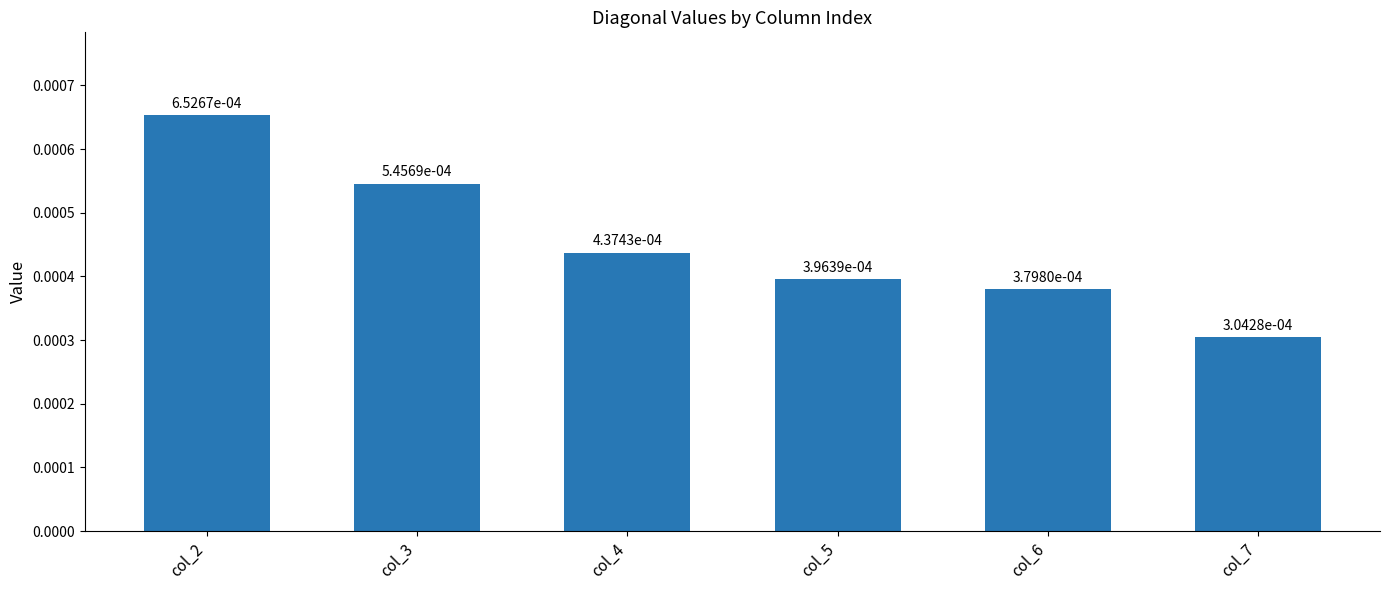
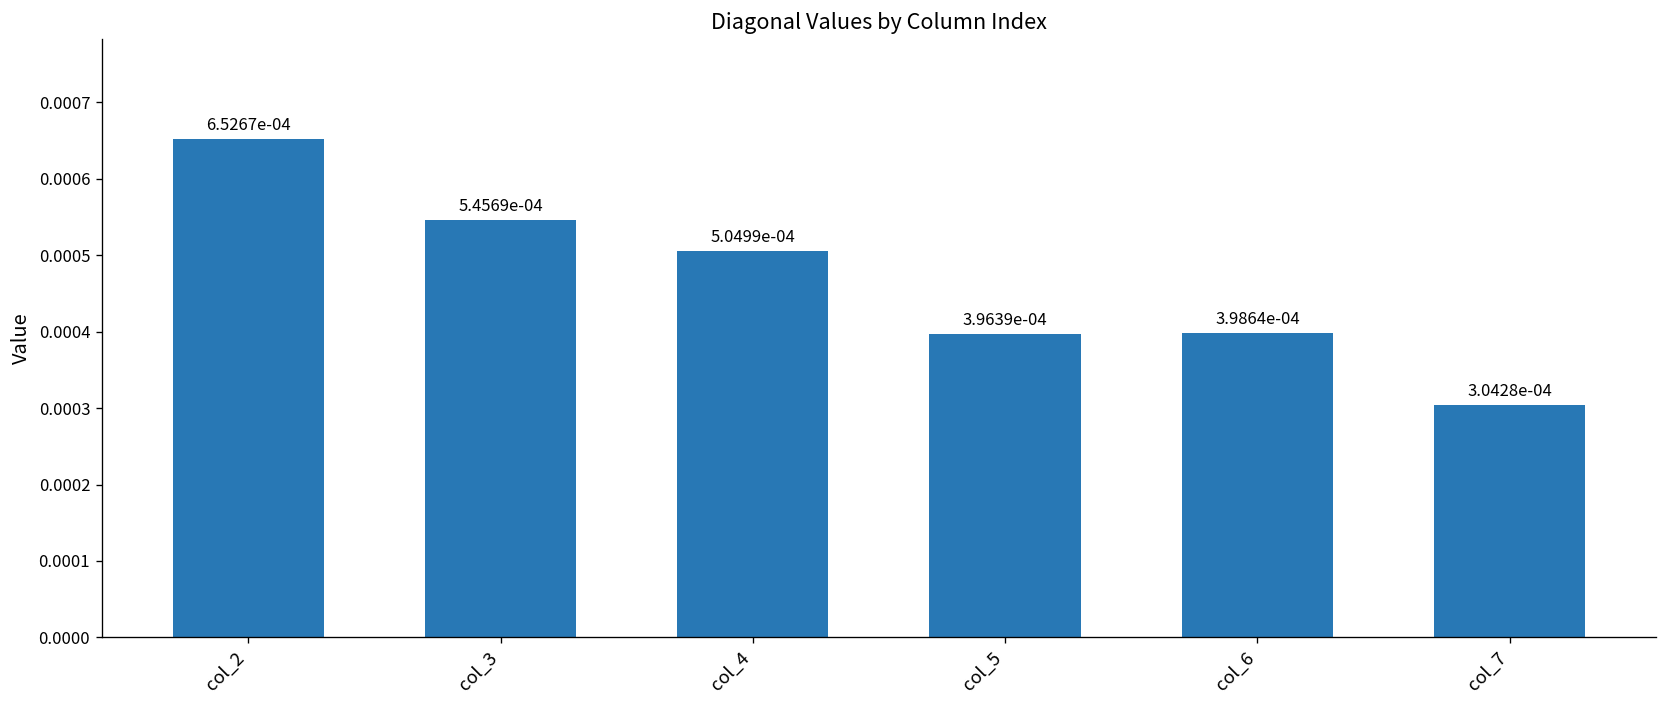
col_4: 4.3743e-04 -> 5.0499e-04
col_6: 3.7980e-04 -> 3.9864e-04
